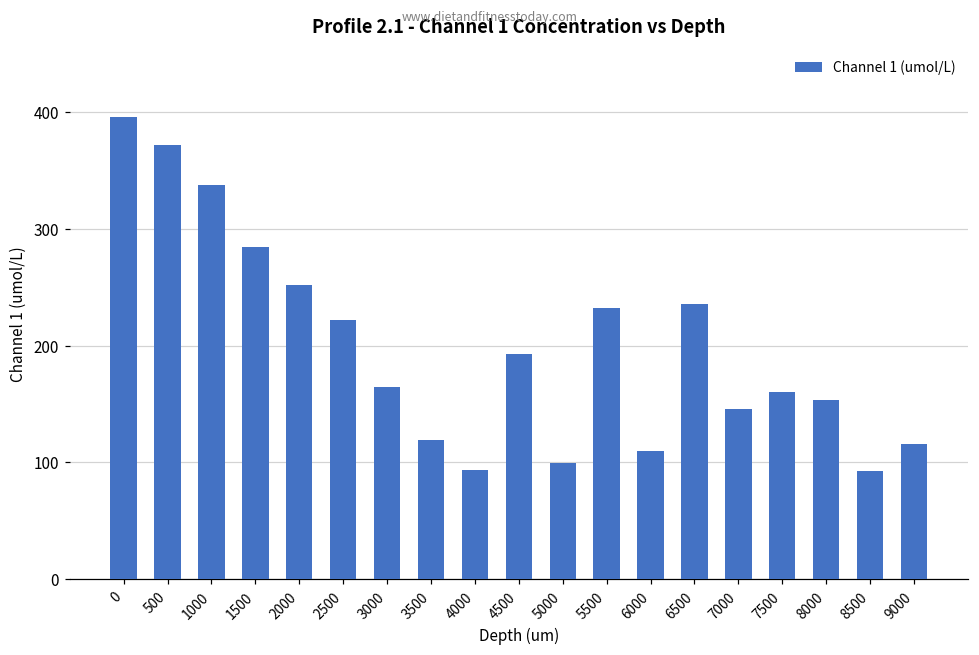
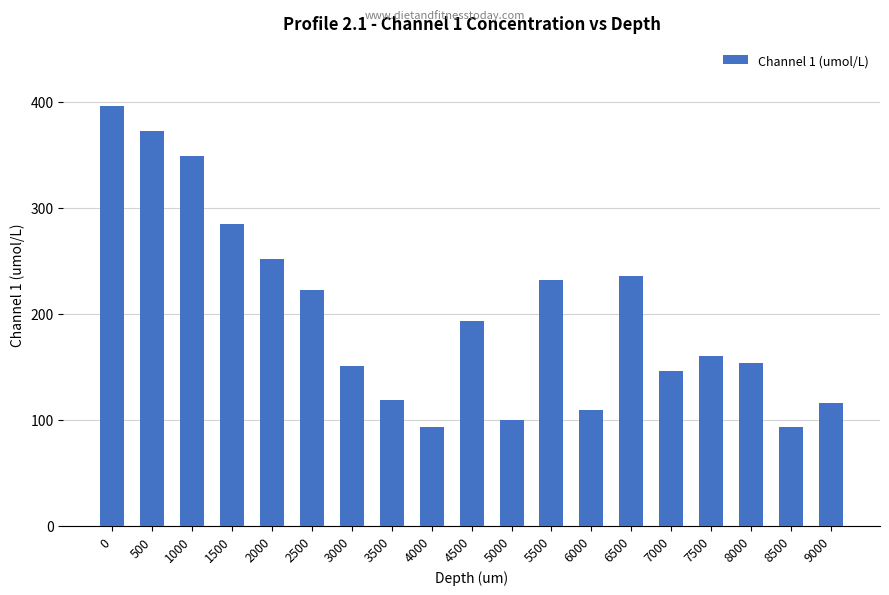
1000: 338 -> 349
3000: 165 -> 150
